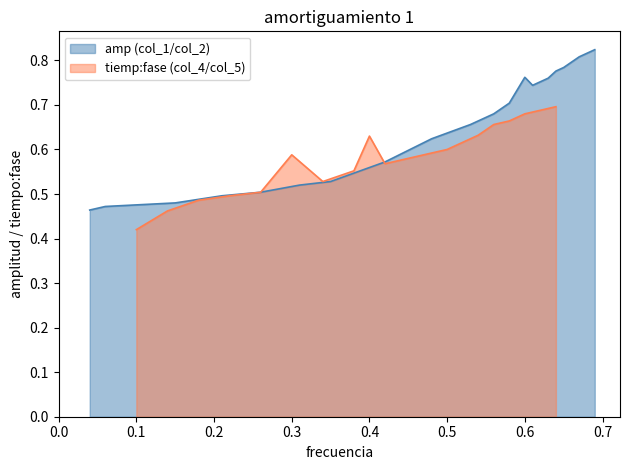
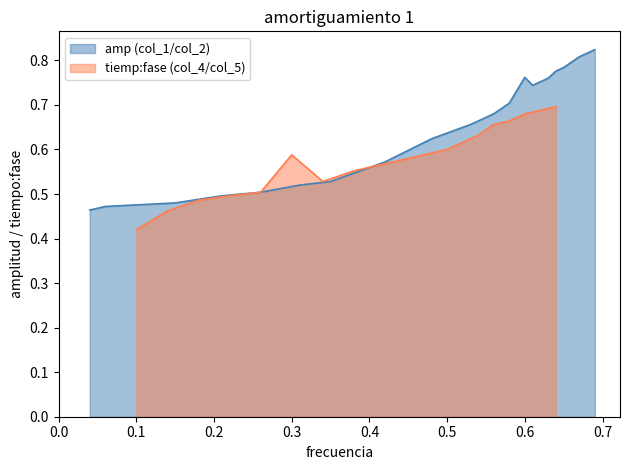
tiemp:fase (col_4/col_5), 0.4: 0.63 -> 0.56
